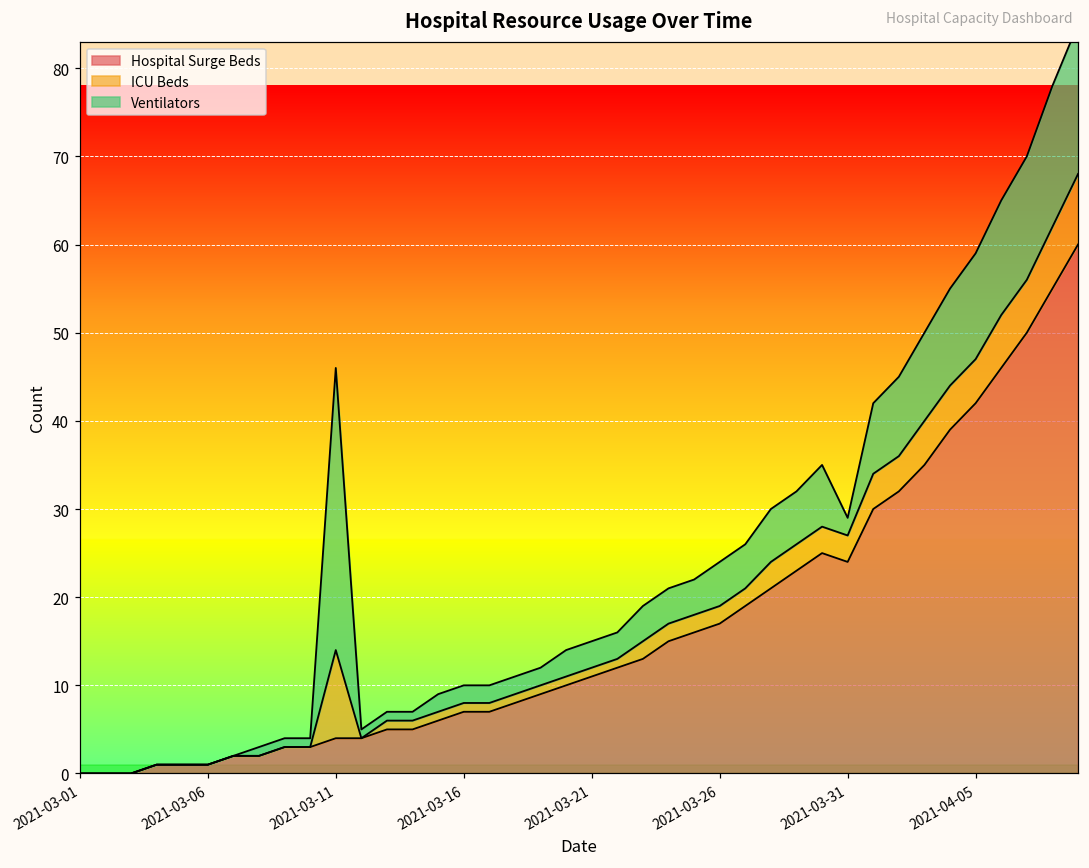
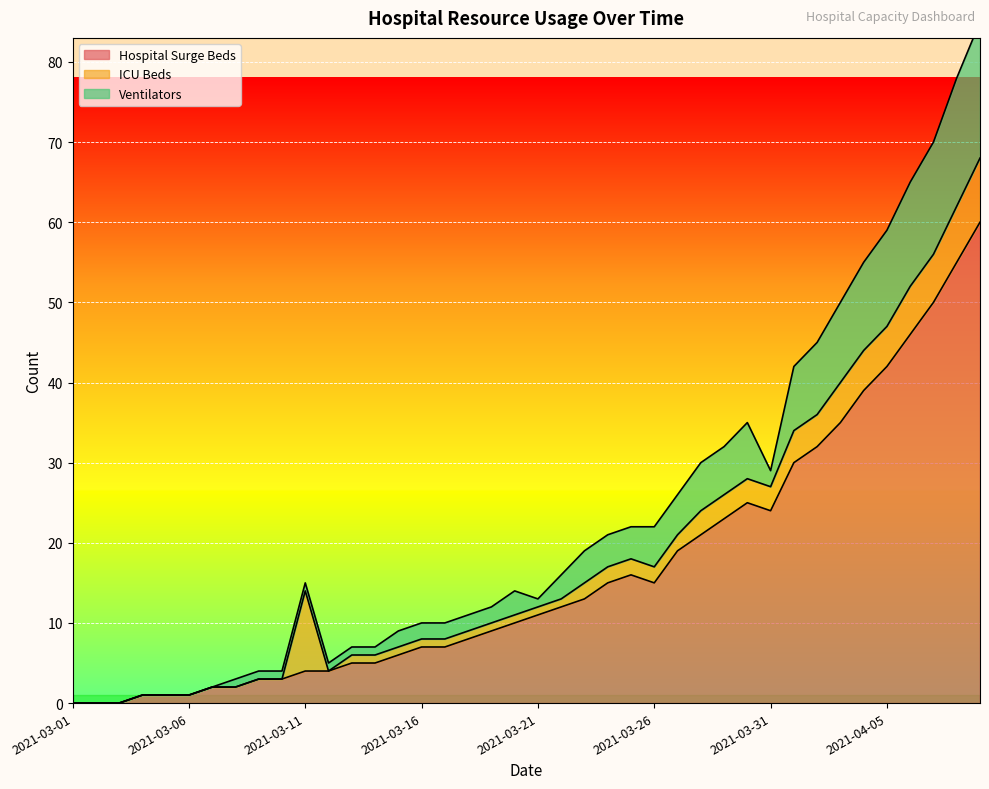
Ventilators, 2021-03-11: 32 -> 1
Ventilators, 2021-03-21: 3 -> 1
Hospital Surge Beds, 2021-03-26: 17 -> 15
